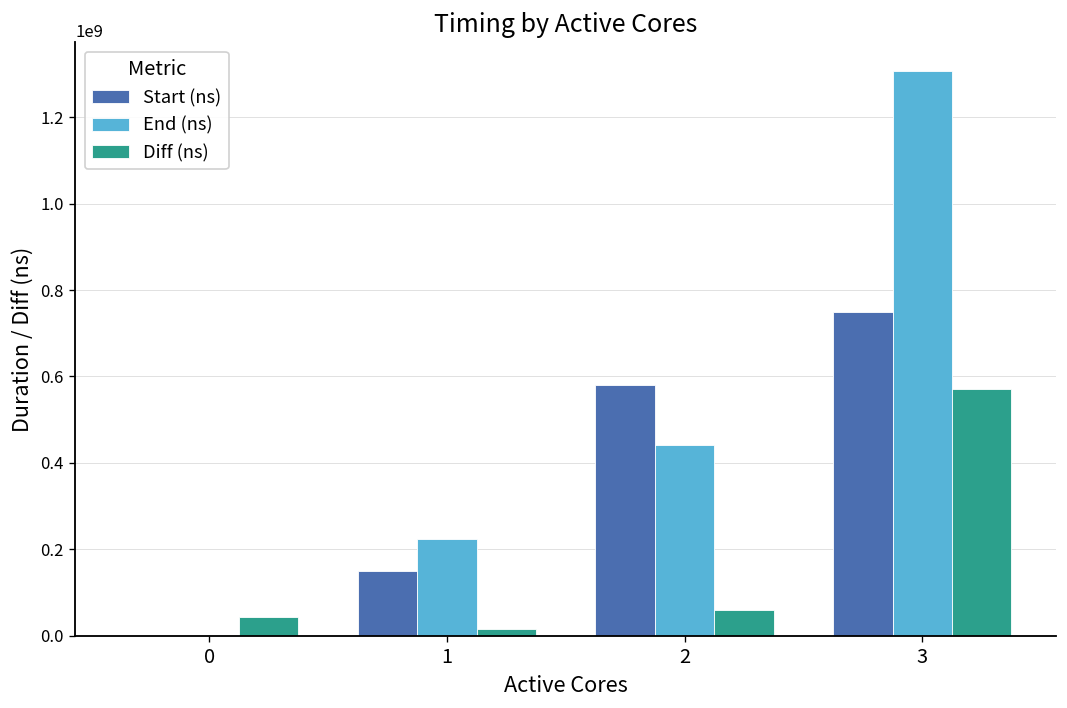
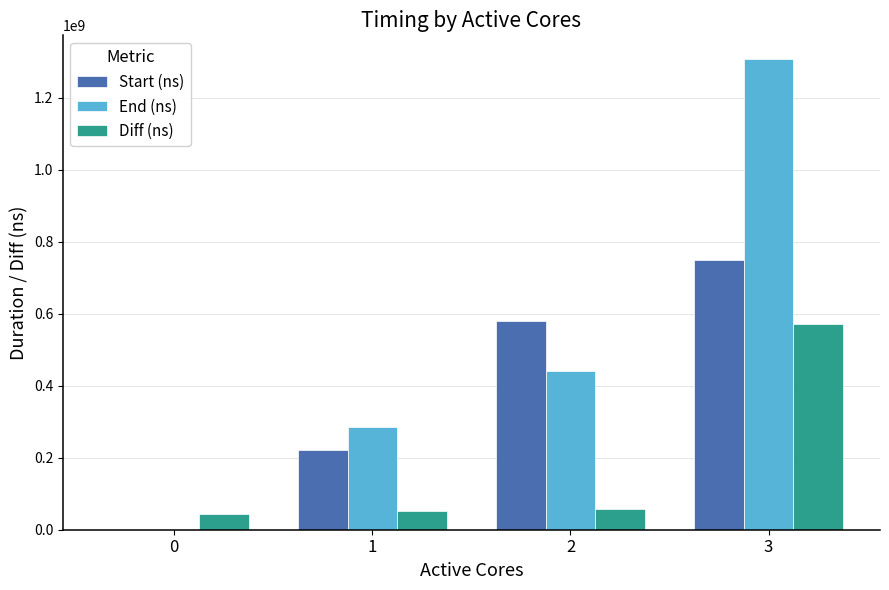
Start (ns), 1: 150000000 -> 220000000
End (ns), 1: 220000000 -> 290000000
Diff (ns), 1: 20000000 -> 50000000
